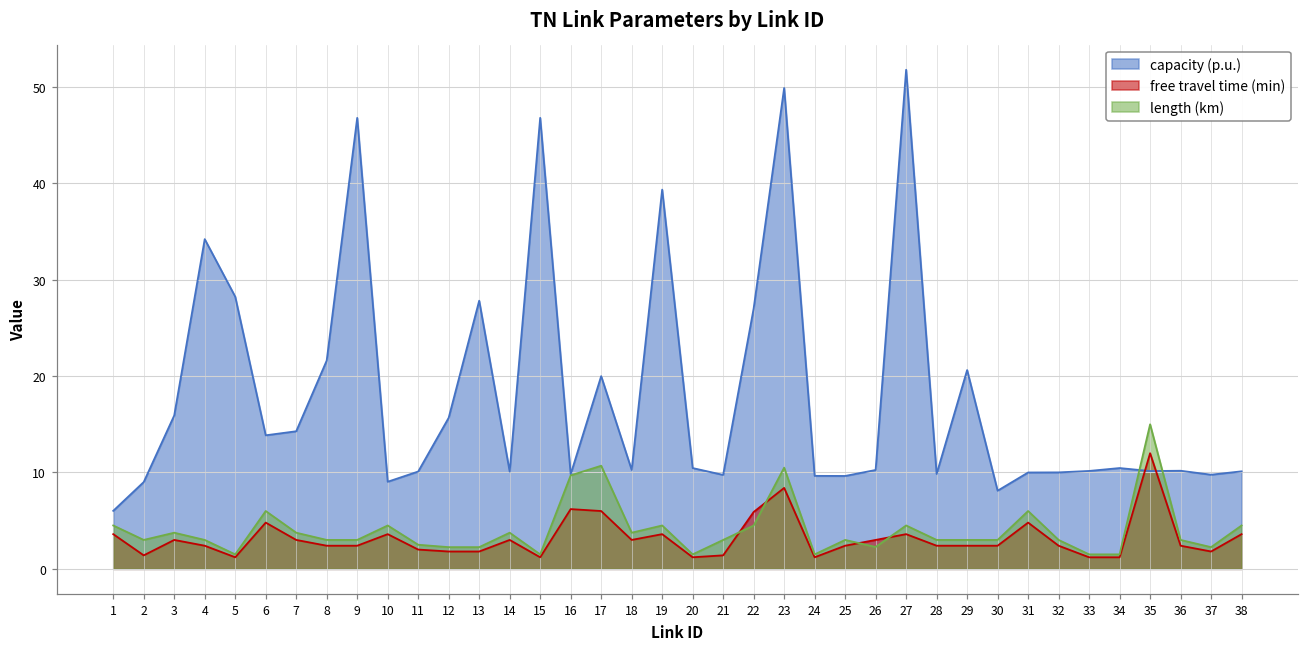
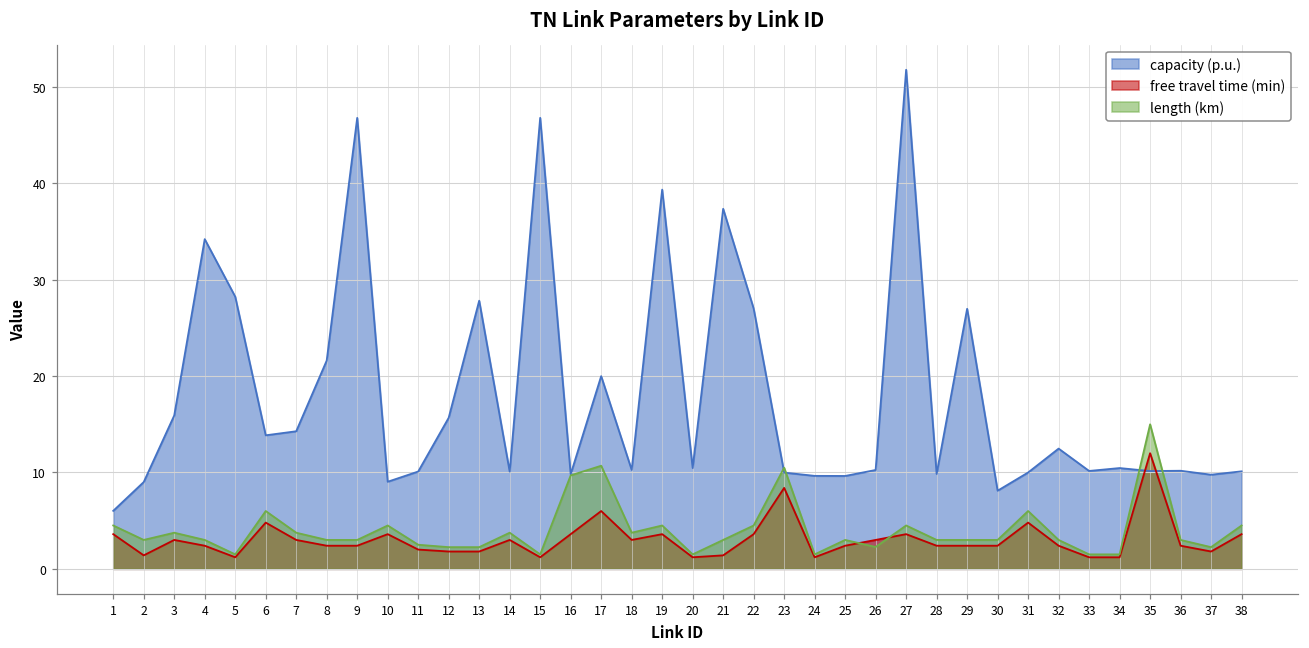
free travel time (min), 16: 6 -> 4
capacity (p.u.), 21: 10 -> 37
free travel time (min), 22: 6 -> 4
capacity (p.u.), 23: 50 -> 10
capacity (p.u.), 29: 21 -> 27
capacity (p.u.), 32: 10 -> 12
